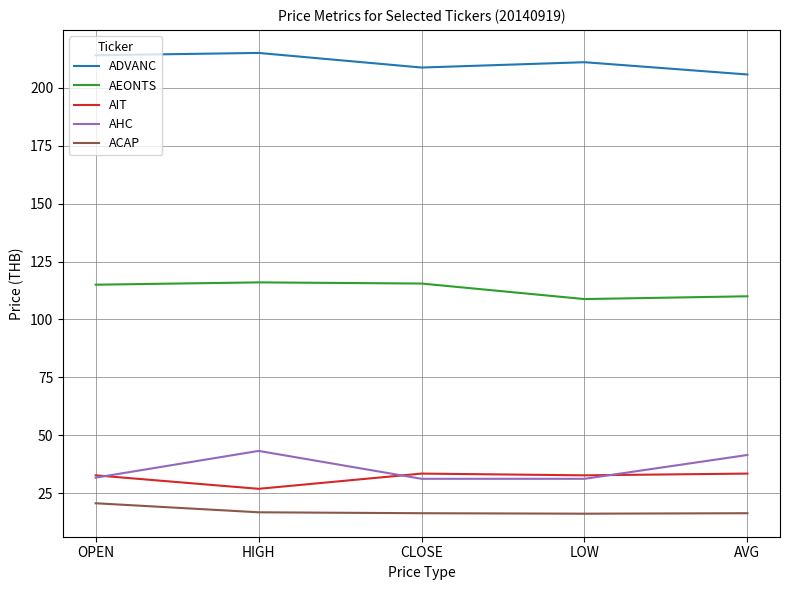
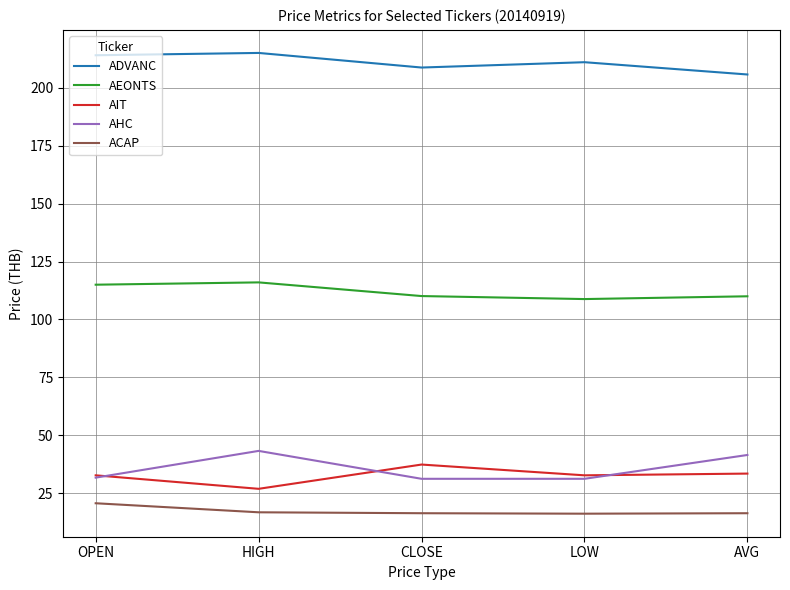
AEONTS, CLOSE: 116 -> 110
AIT, CLOSE: 34 -> 37
